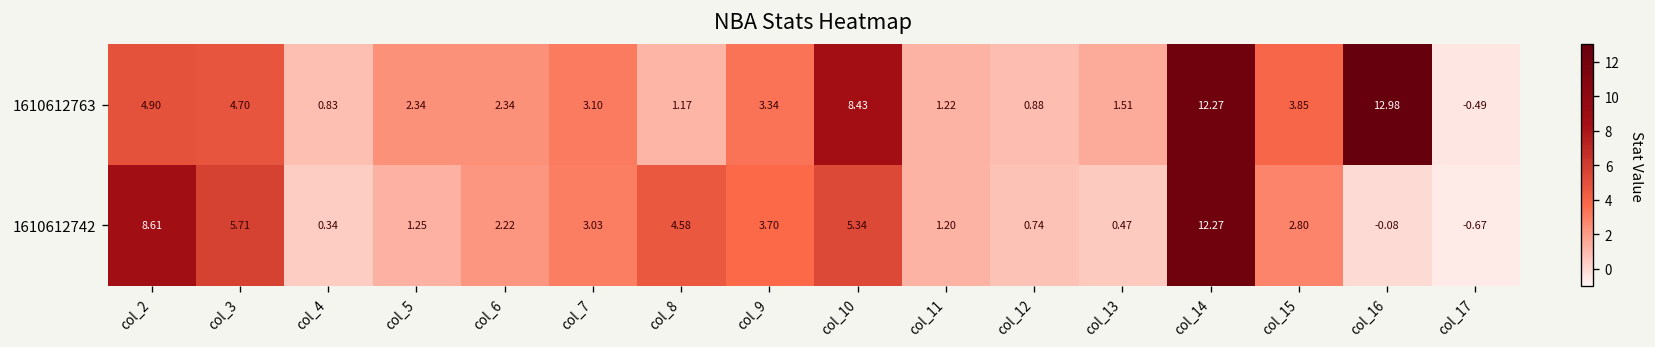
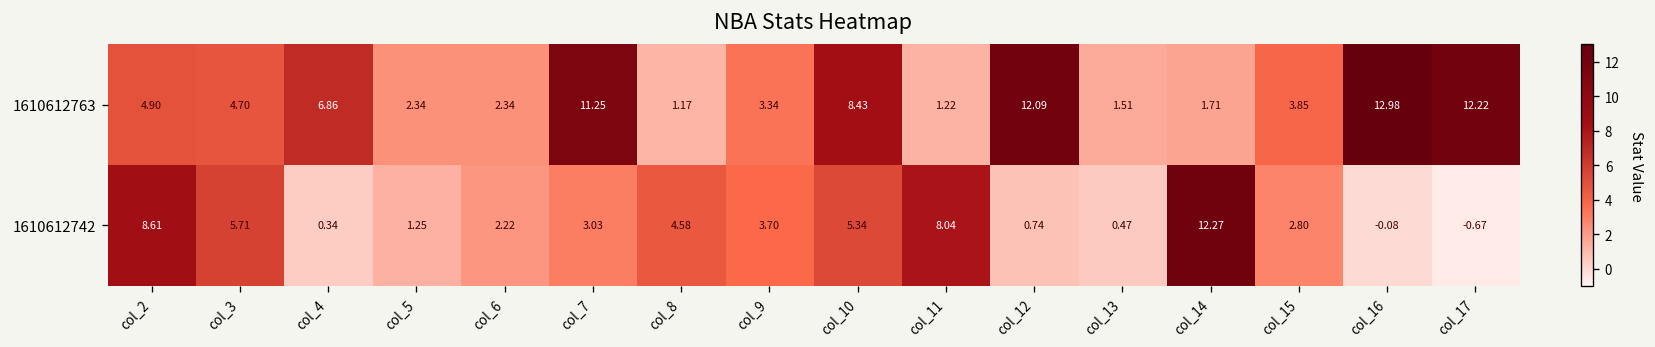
1610612763, col_4: 0.83 -> 6.86
1610612763, col_7: 3.10 -> 11.25
1610612763, col_12: 0.88 -> 12.09
1610612763, col_14: 12.27 -> 1.71
1610612763, col_17: -0.49 -> 12.22
1610612742, col_11: 1.20 -> 8.04
